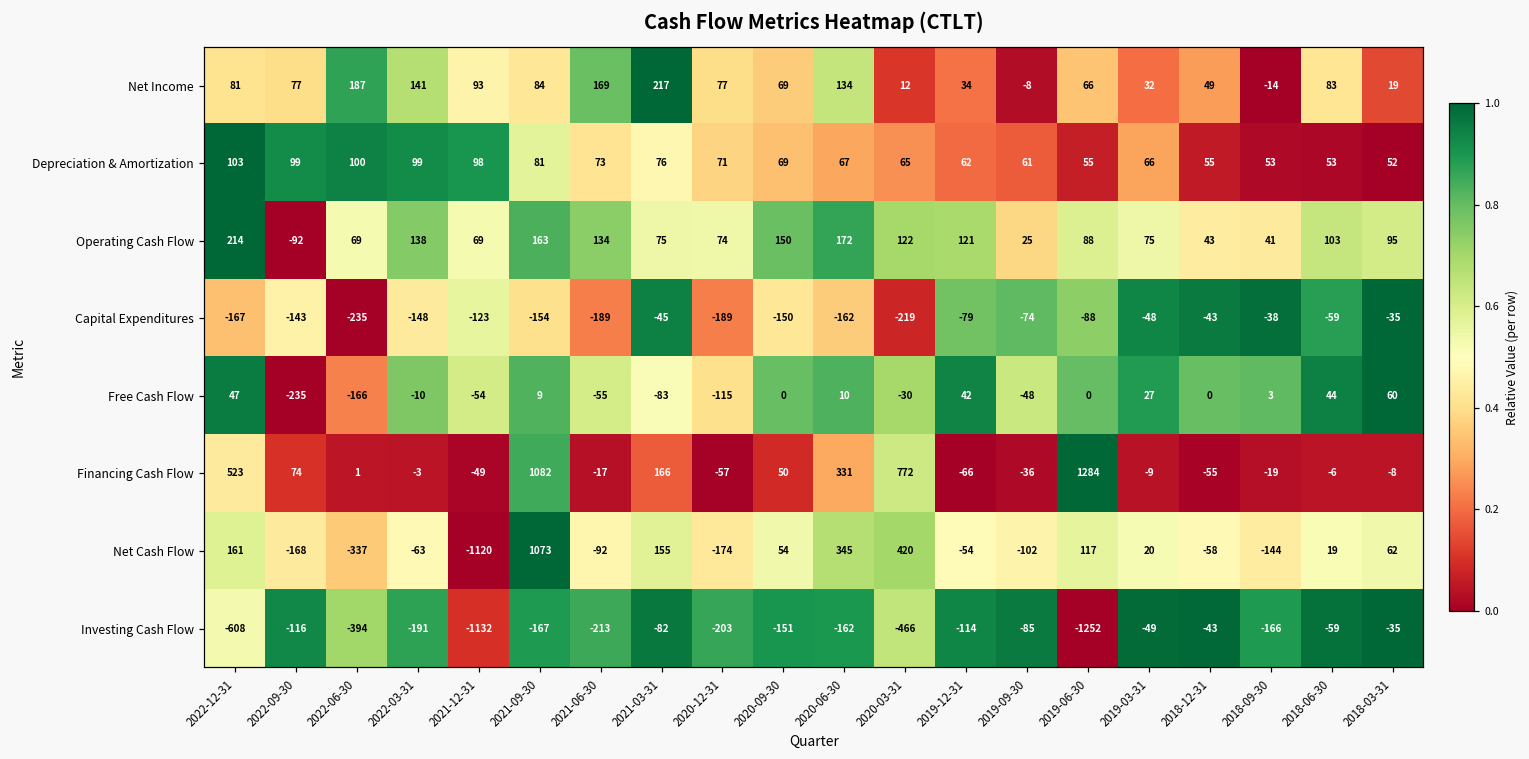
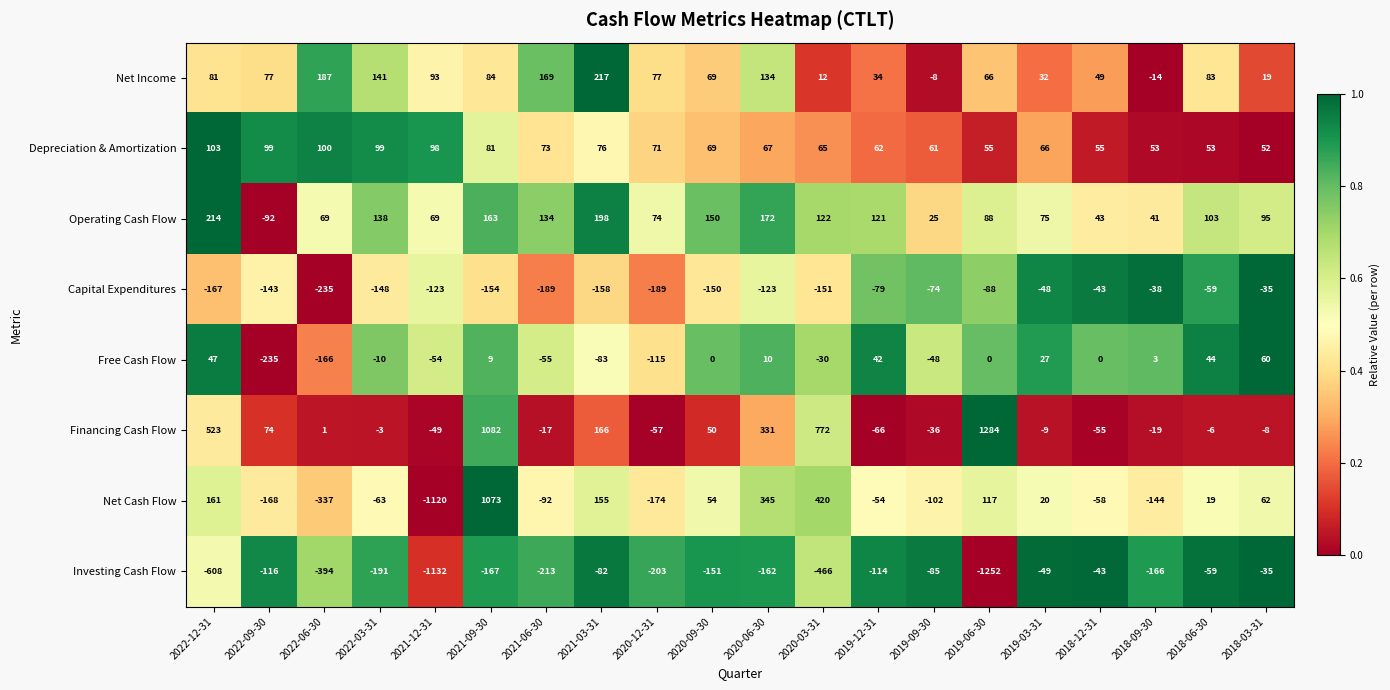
Operating Cash Flow, 2021-03-31: 75 -> 198
Capital Expenditures, 2021-03-31: -45 -> -158
Capital Expenditures, 2020-06-30: -162 -> -123
Capital Expenditures, 2020-03-31: -219 -> -151
